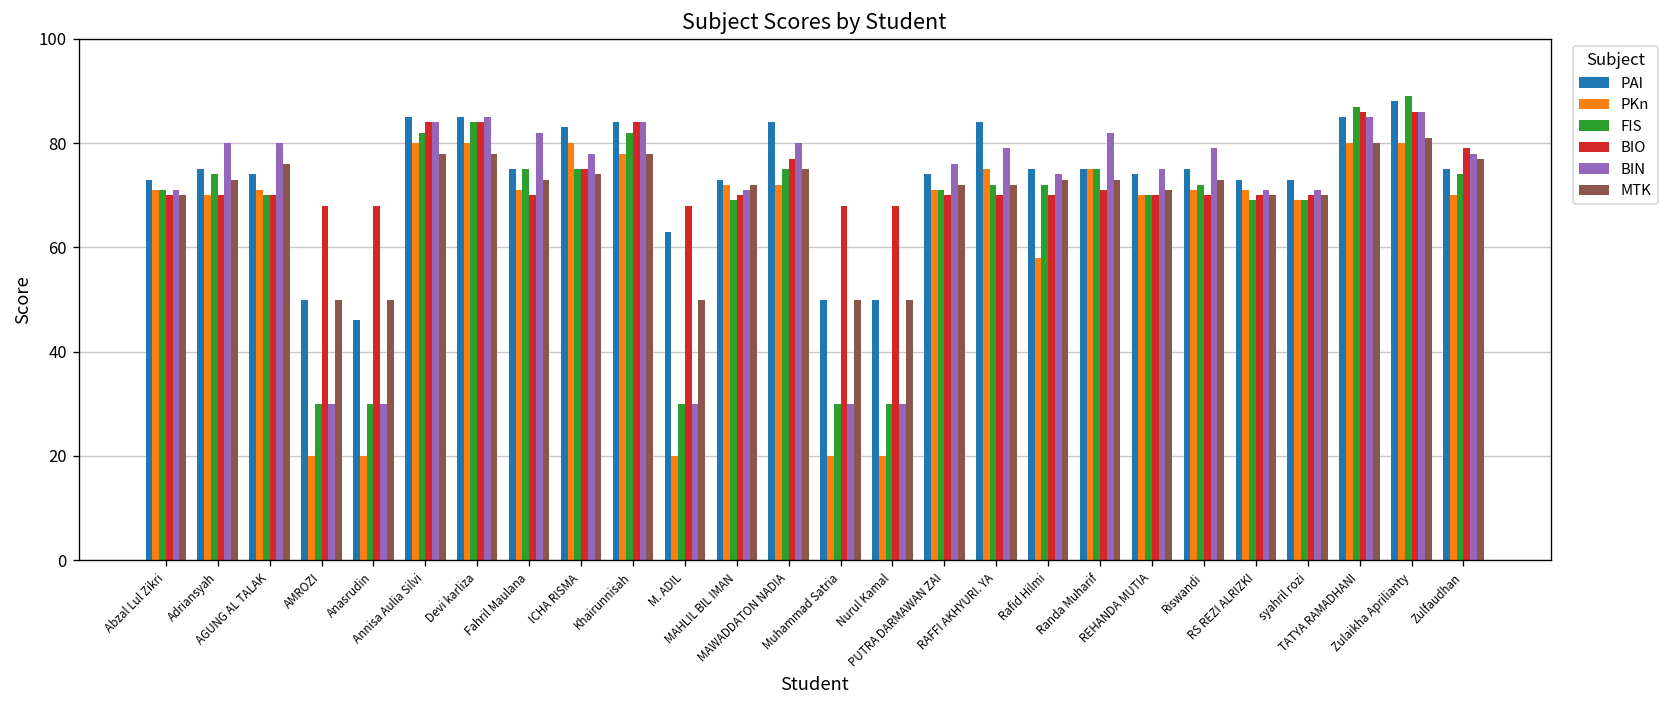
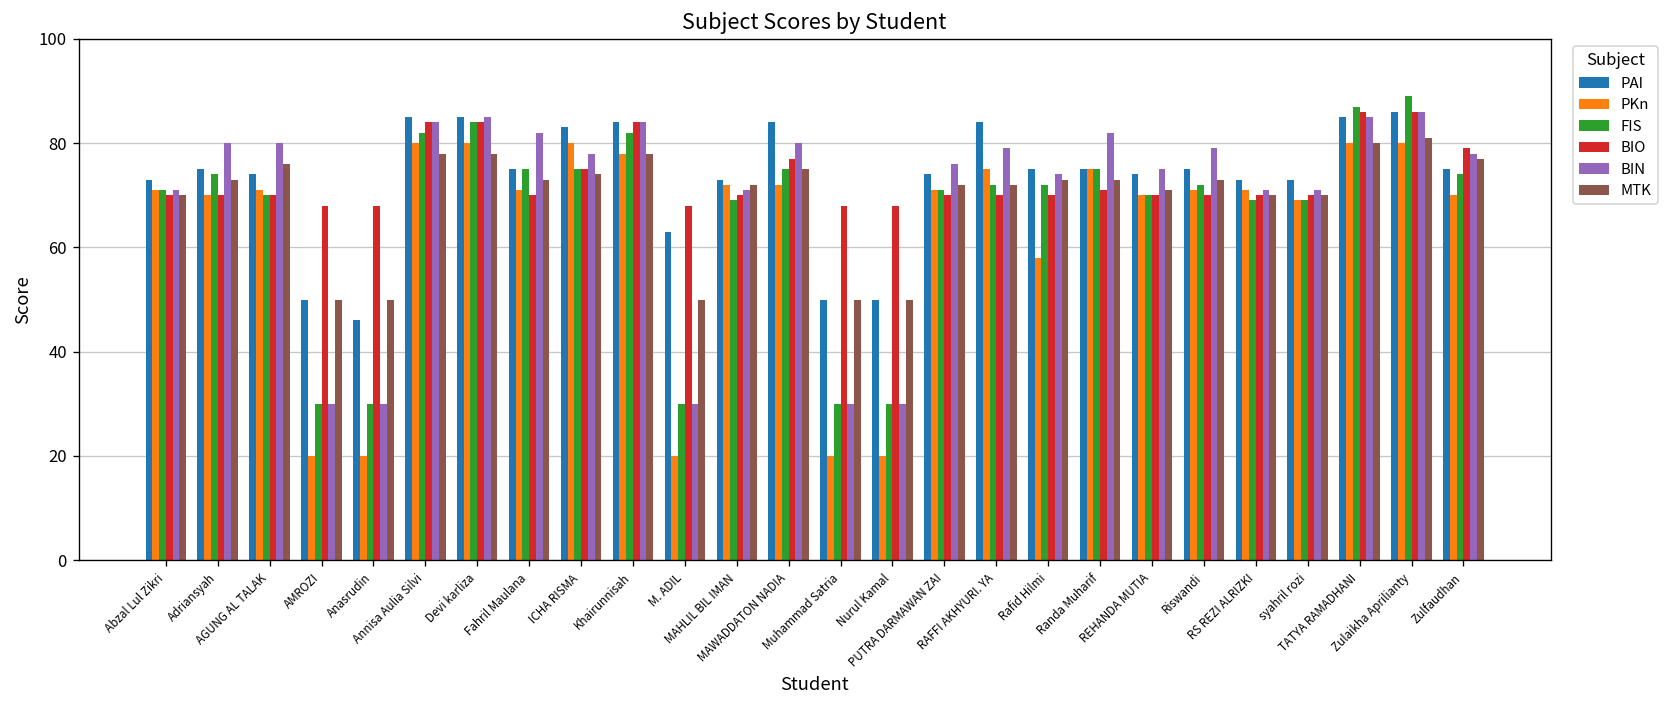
PAI, Zulaikha Aprilianty: 88 -> 86
